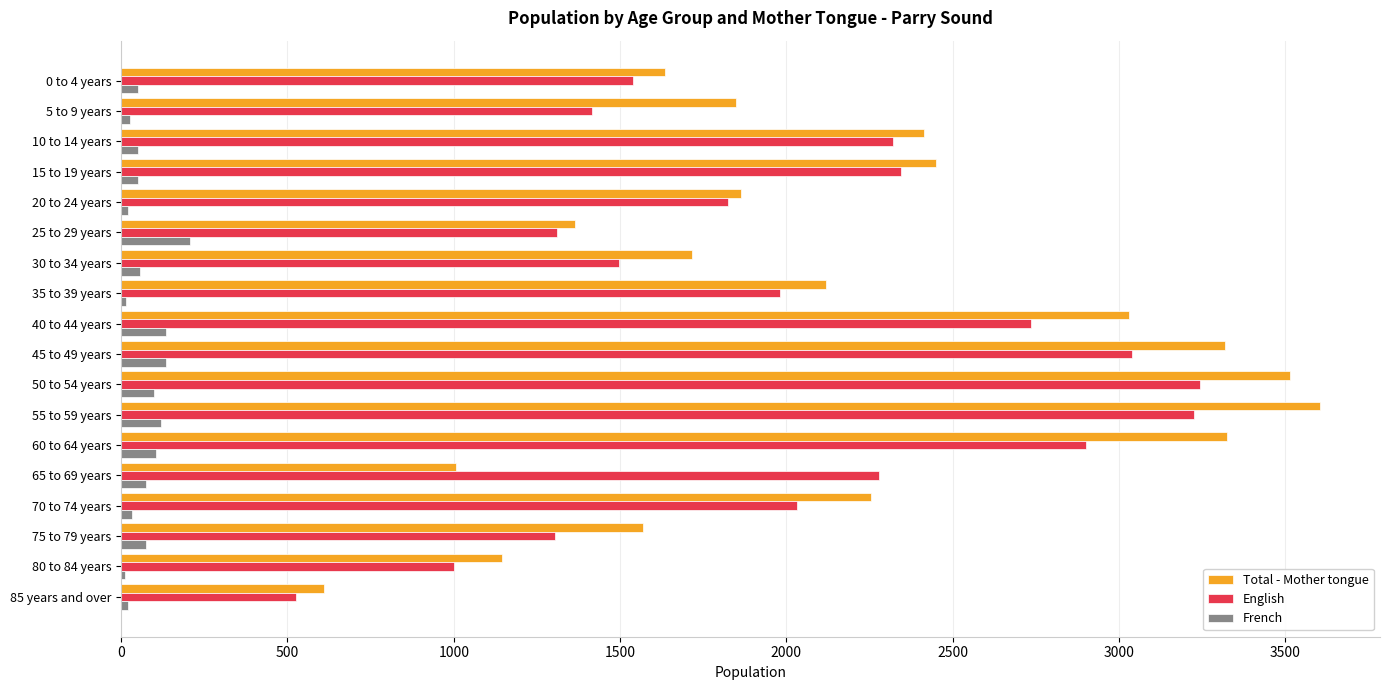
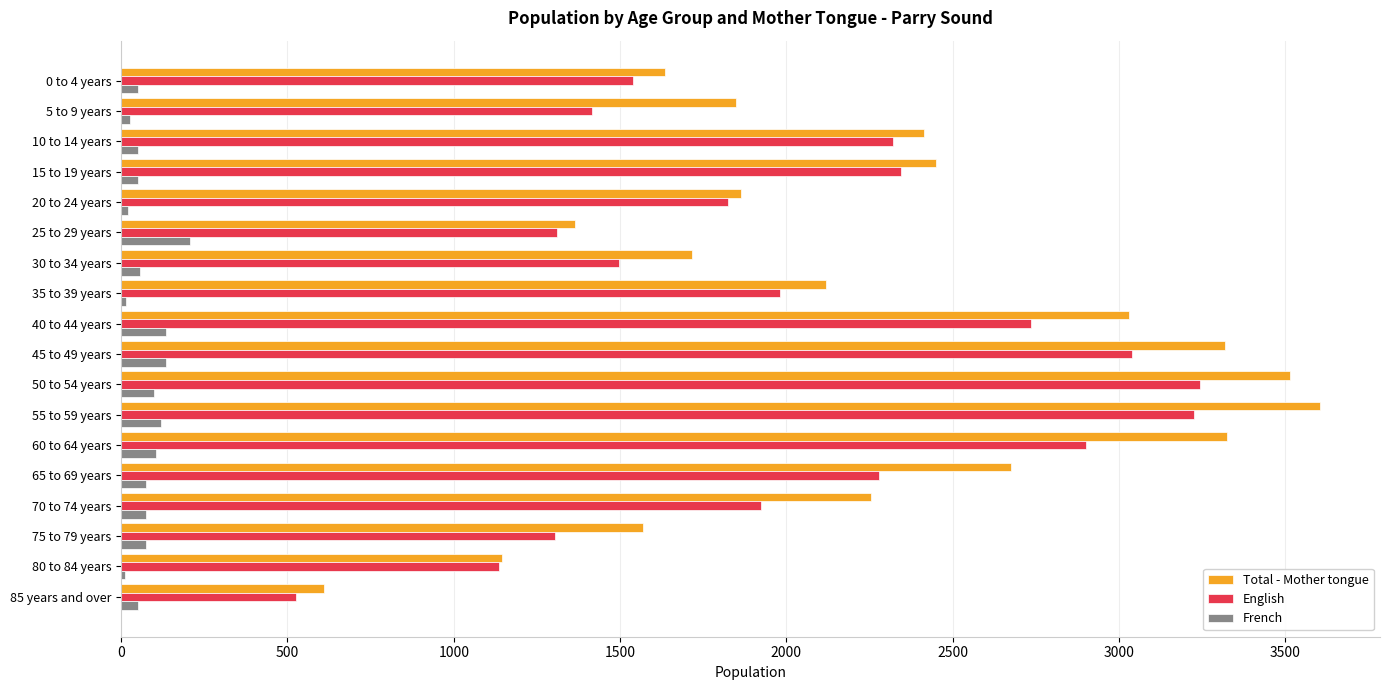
Total - Mother tongue, 65 to 69 years: 1010 -> 2680
English, 70 to 74 years: 2030 -> 1930
French, 70 to 74 years: 30 -> 80
English, 80 to 84 years: 1000 -> 1140
French, 85 years and over: 20 -> 50
